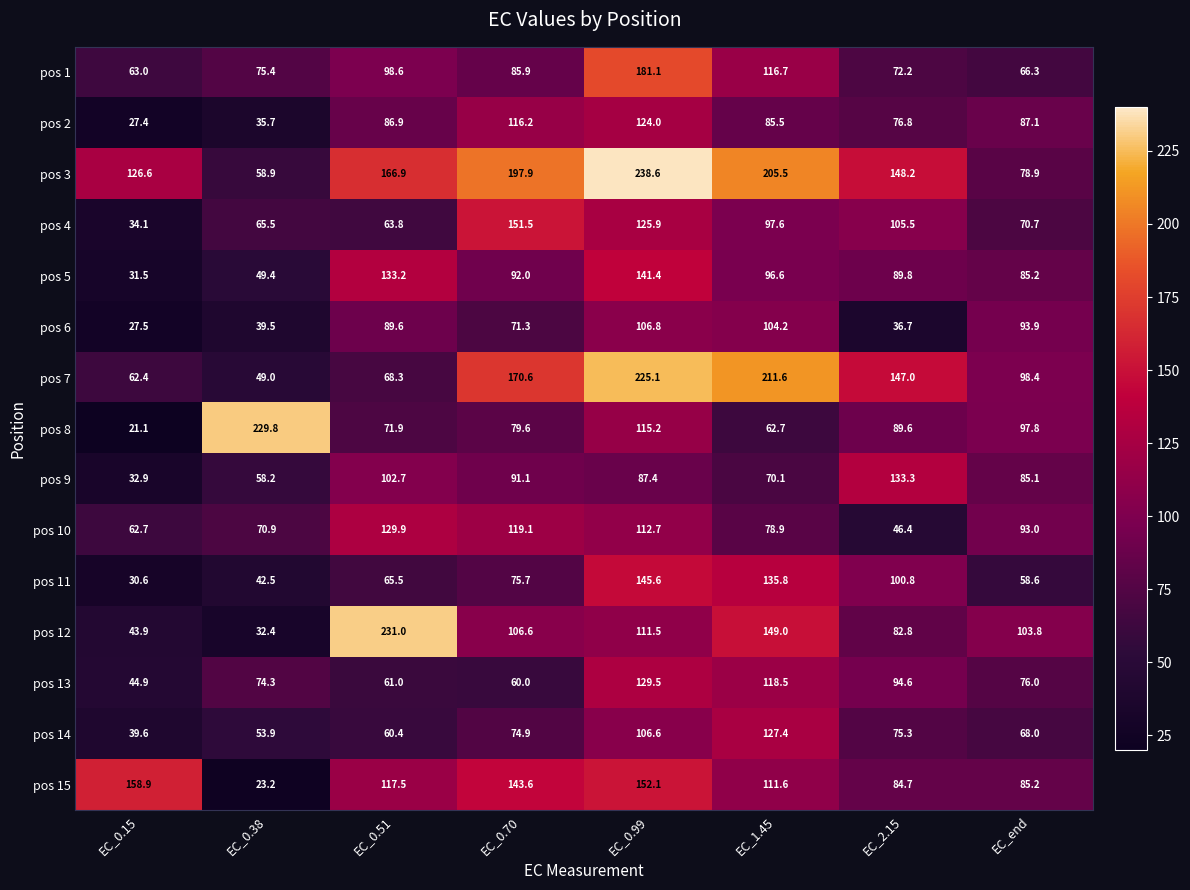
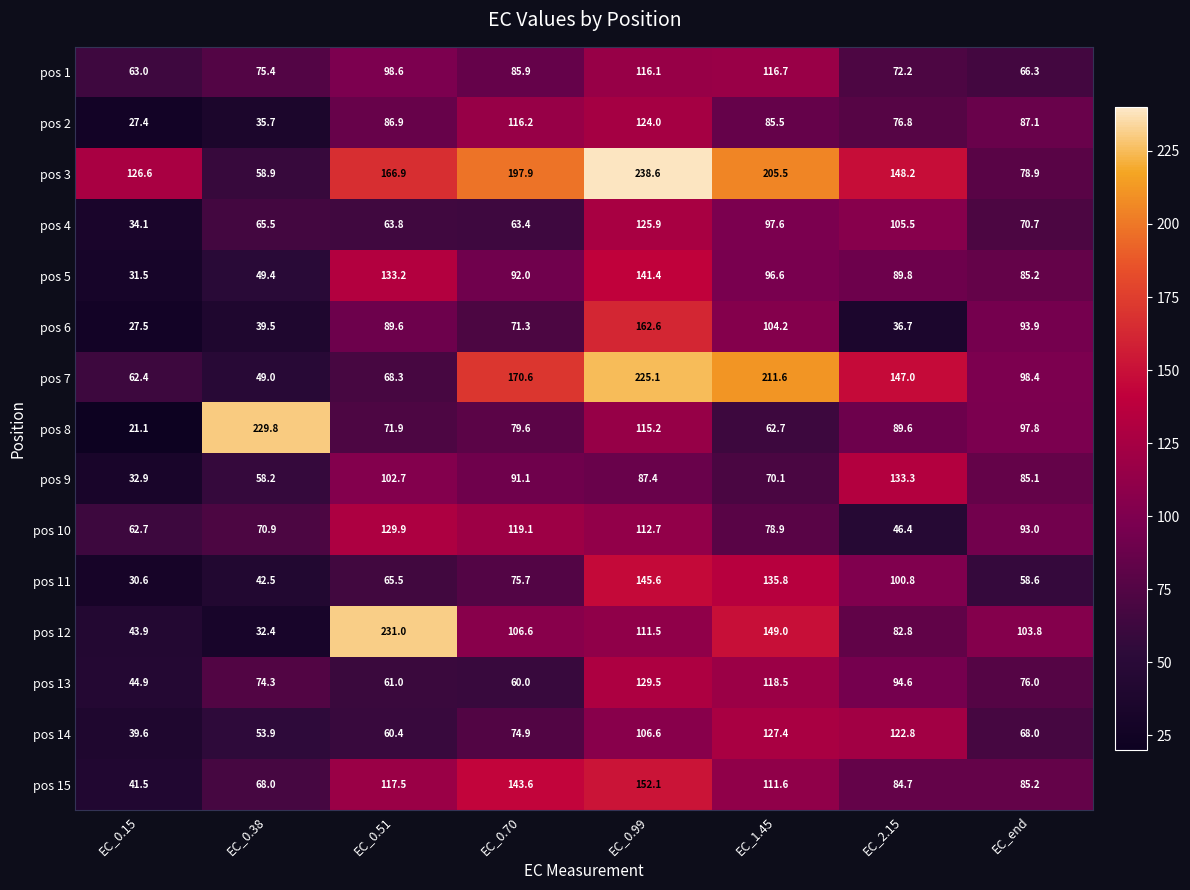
pos 1, EC_0.99: 181.1 -> 116.1
pos 4, EC_0.70: 151.5 -> 63.4
pos 6, EC_0.99: 106.8 -> 162.6
pos 14, EC_2.15: 75.3 -> 122.8
pos 15, EC_0.15: 158.9 -> 41.5
pos 15, EC_0.38: 23.2 -> 68.0
